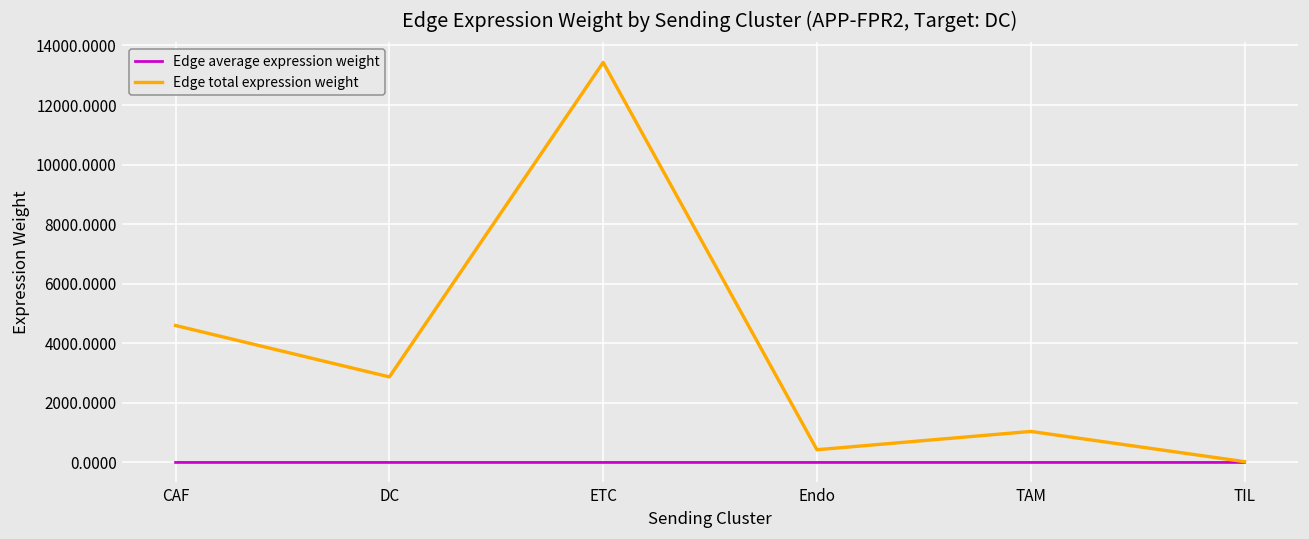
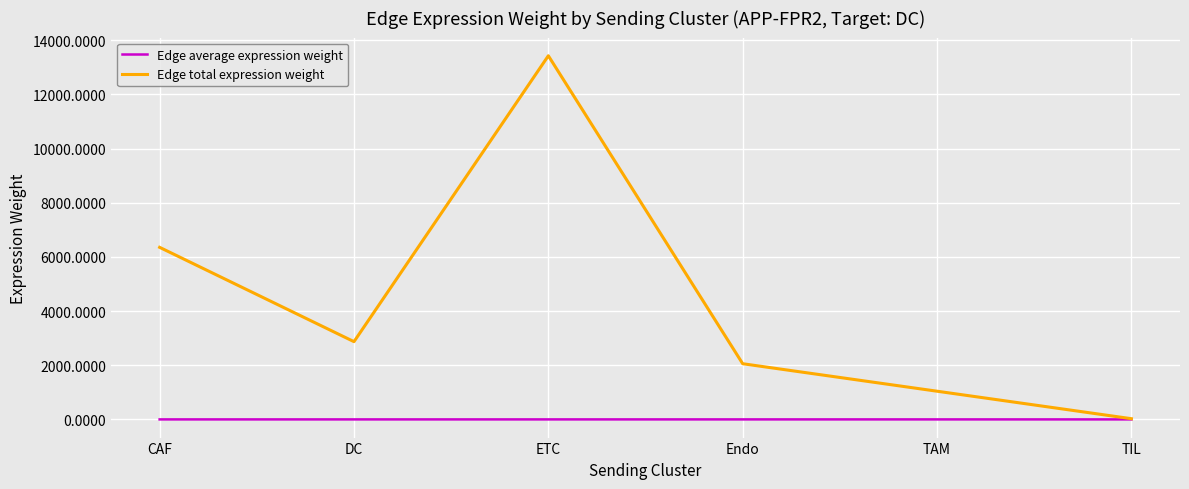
Edge total expression weight, CAF: 4600 -> 6400
Edge total expression weight, Endo: 400 -> 2100
